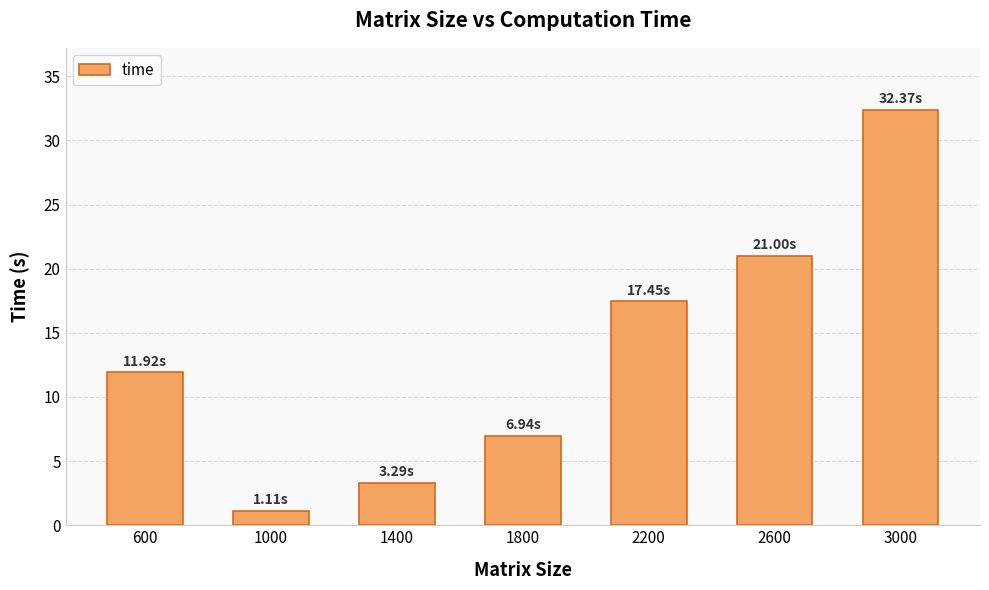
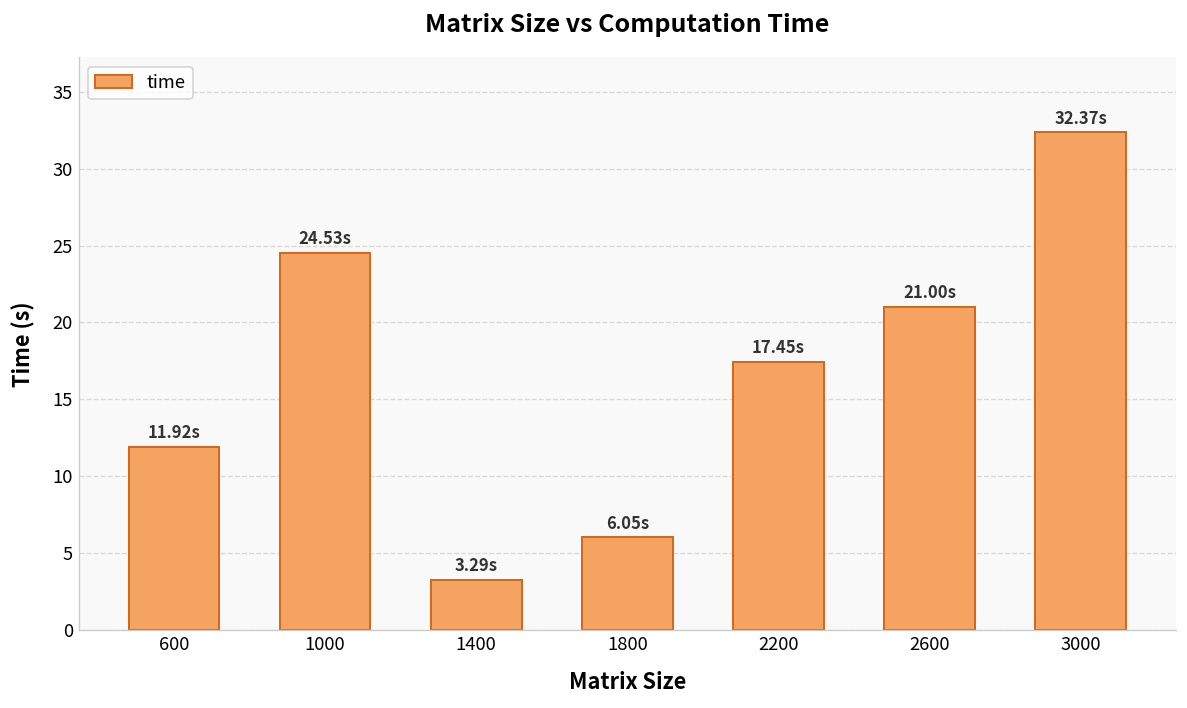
1000: 1.11s -> 24.53s
1800: 6.94s -> 6.05s
